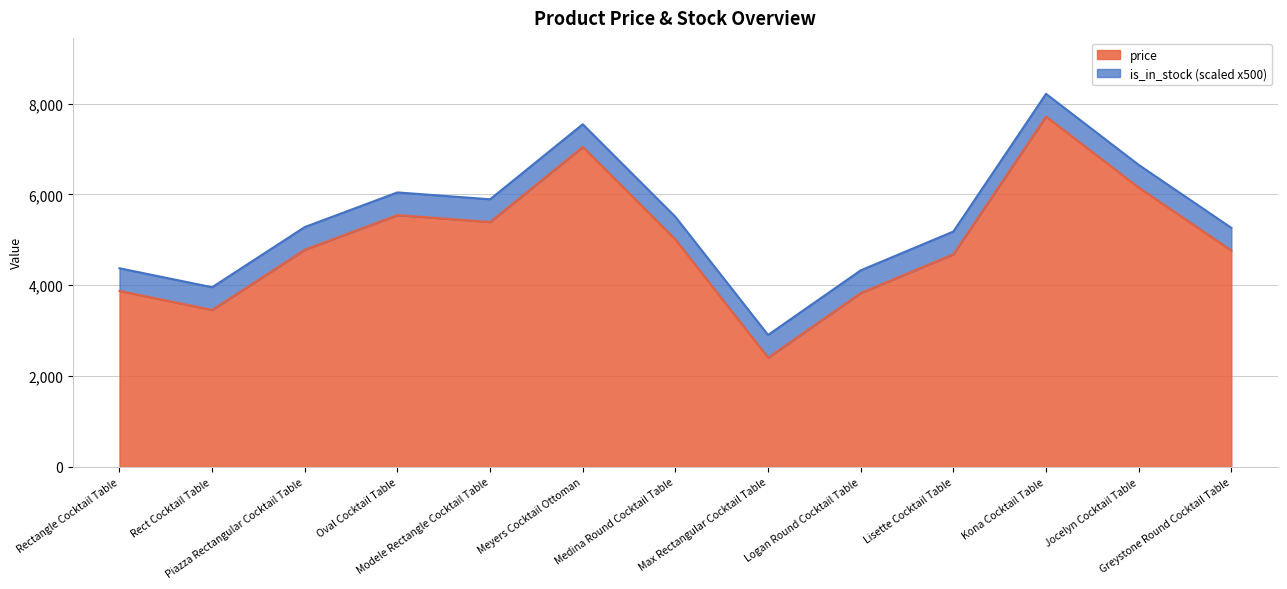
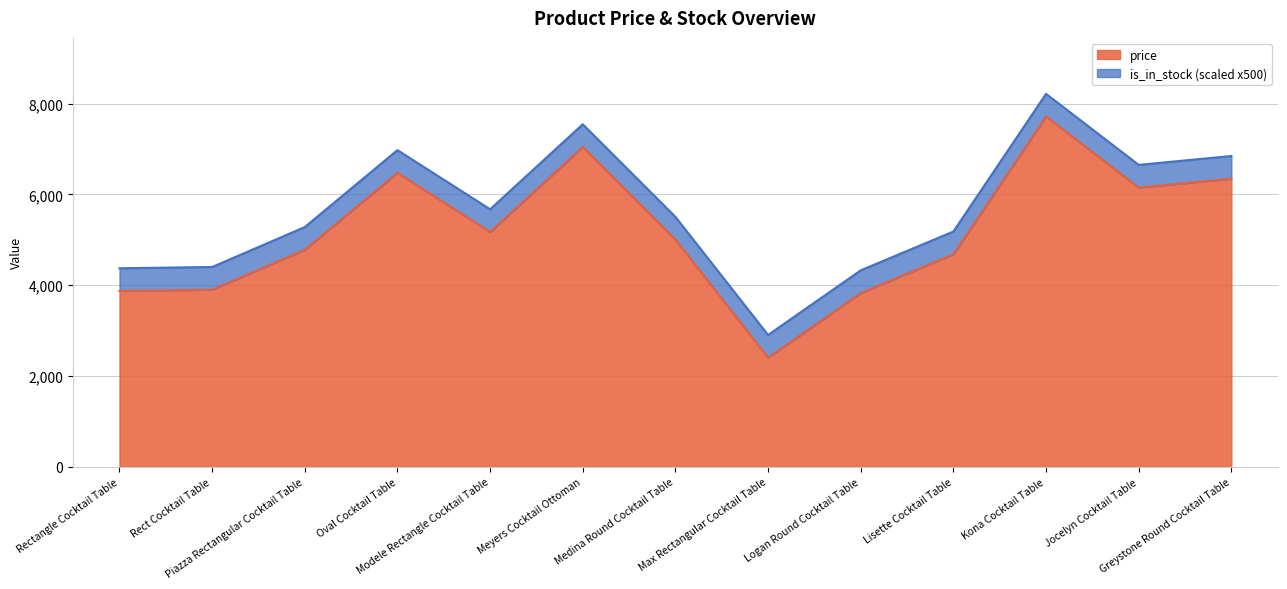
price, Rect Cocktail Table: 3,500 -> 3,900
price, Oval Cocktail Table: 5,500 -> 6,500
price, Modele Rectangle Cocktail Table: 5,400 -> 5,200
price, Greystone Round Cocktail Table: 4,800 -> 6,300
